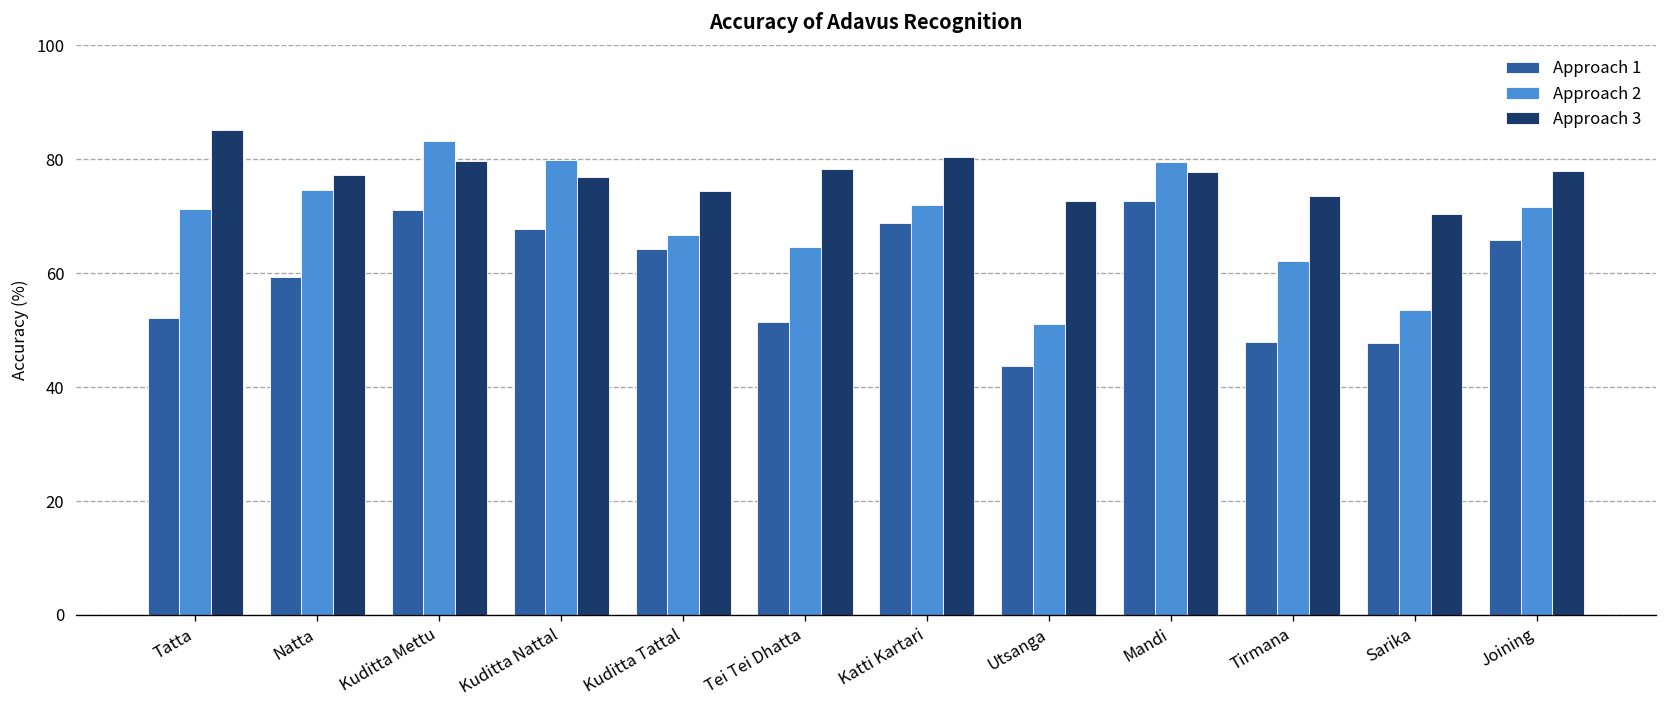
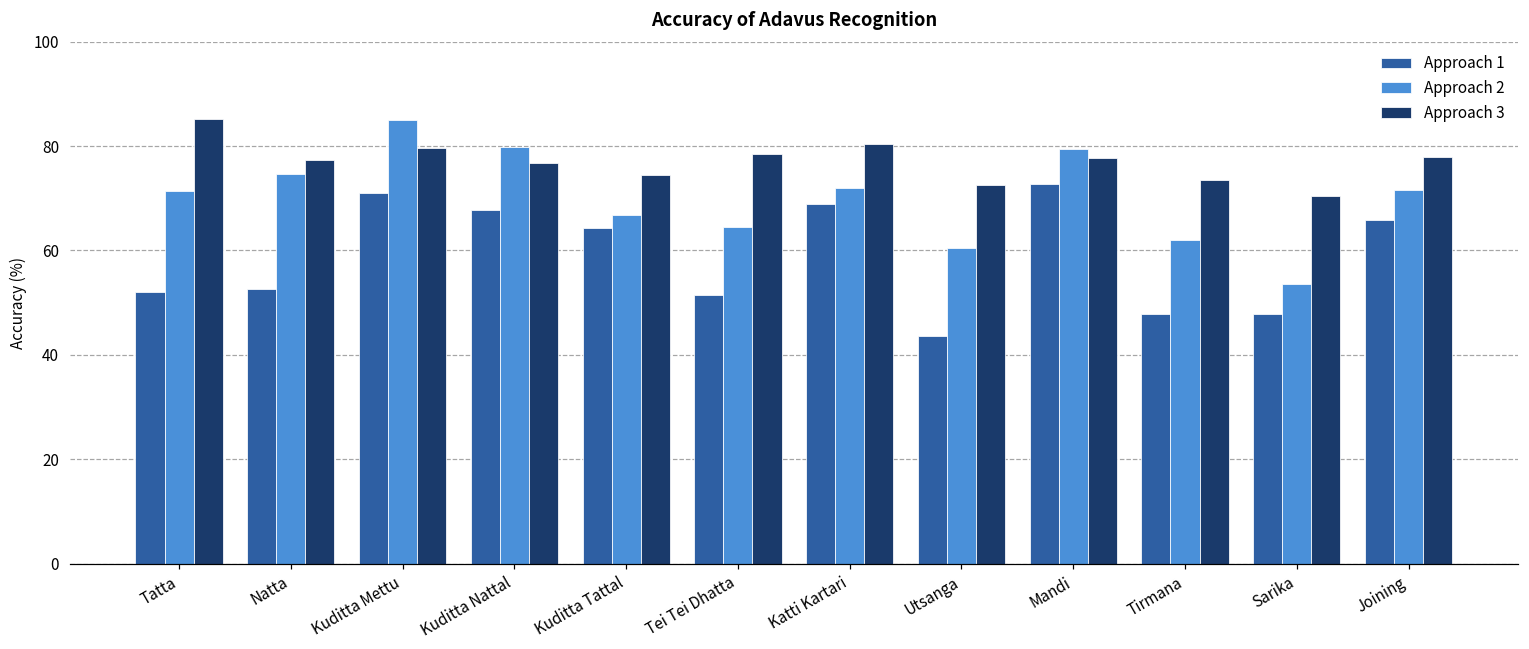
Approach 1, Natta: 59 -> 53
Approach 2, Kuditta Mettu: 83 -> 85
Approach 2, Utsanga: 51 -> 61
